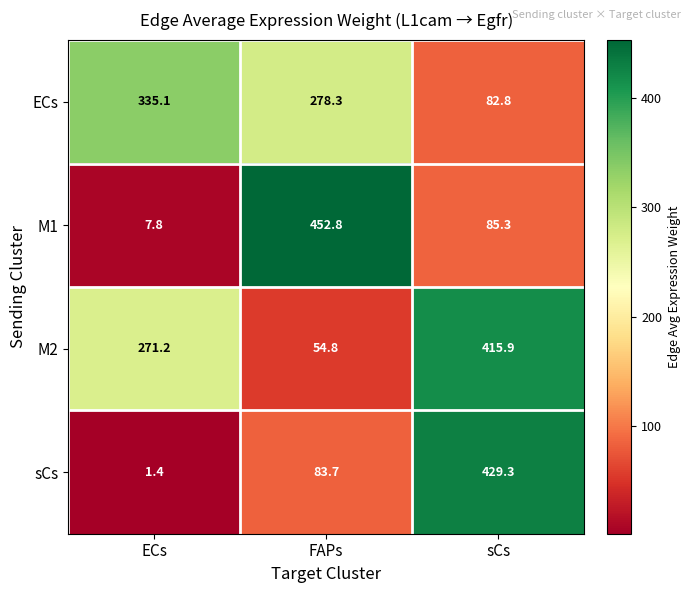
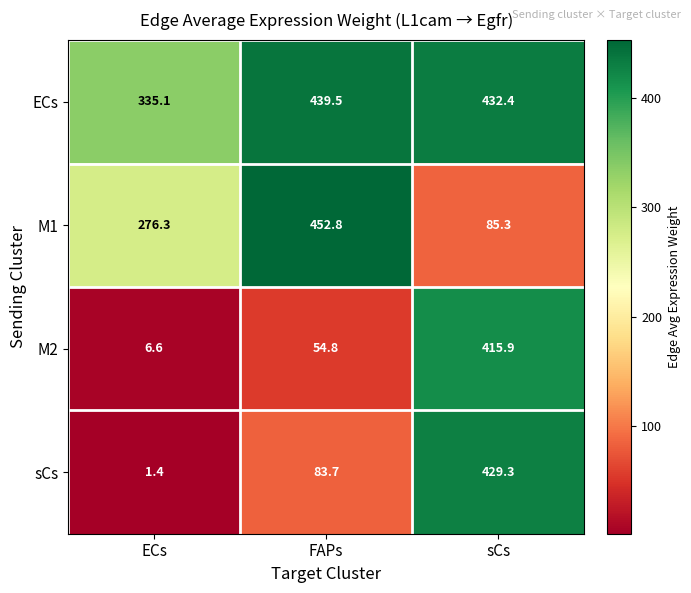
ECs, FAPs: 278.3 -> 439.5
ECs, sCs: 82.8 -> 432.4
M1, ECs: 7.8 -> 276.3
M2, ECs: 271.2 -> 6.6
